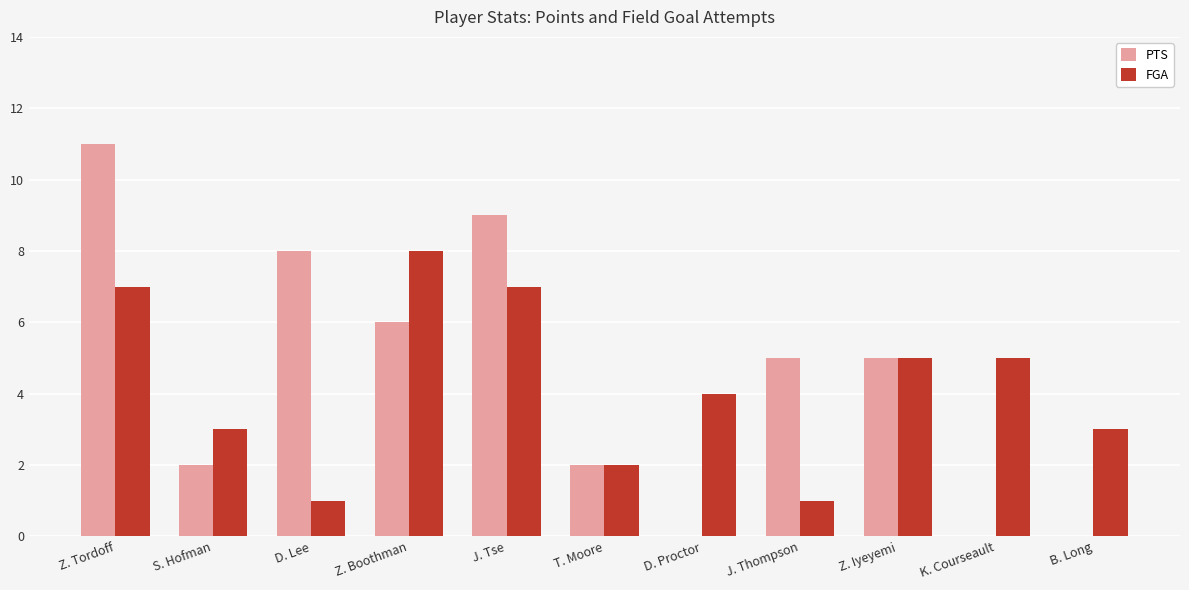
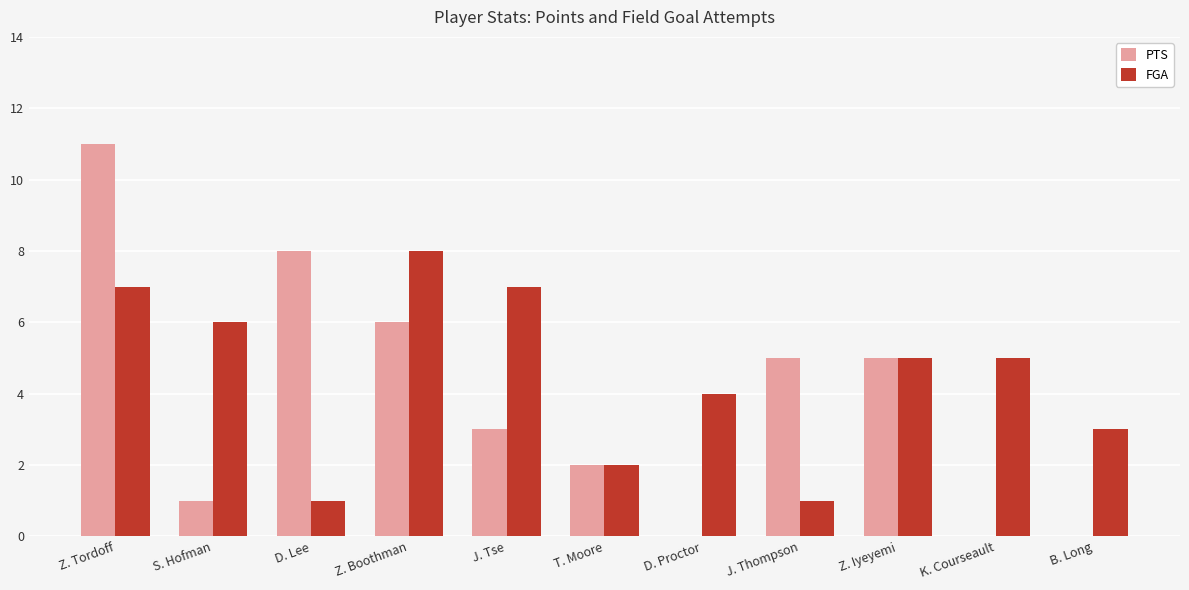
PTS, S. Hofman: 2 -> 1
FGA, S. Hofman: 3 -> 6
PTS, J. Tse: 9 -> 3
